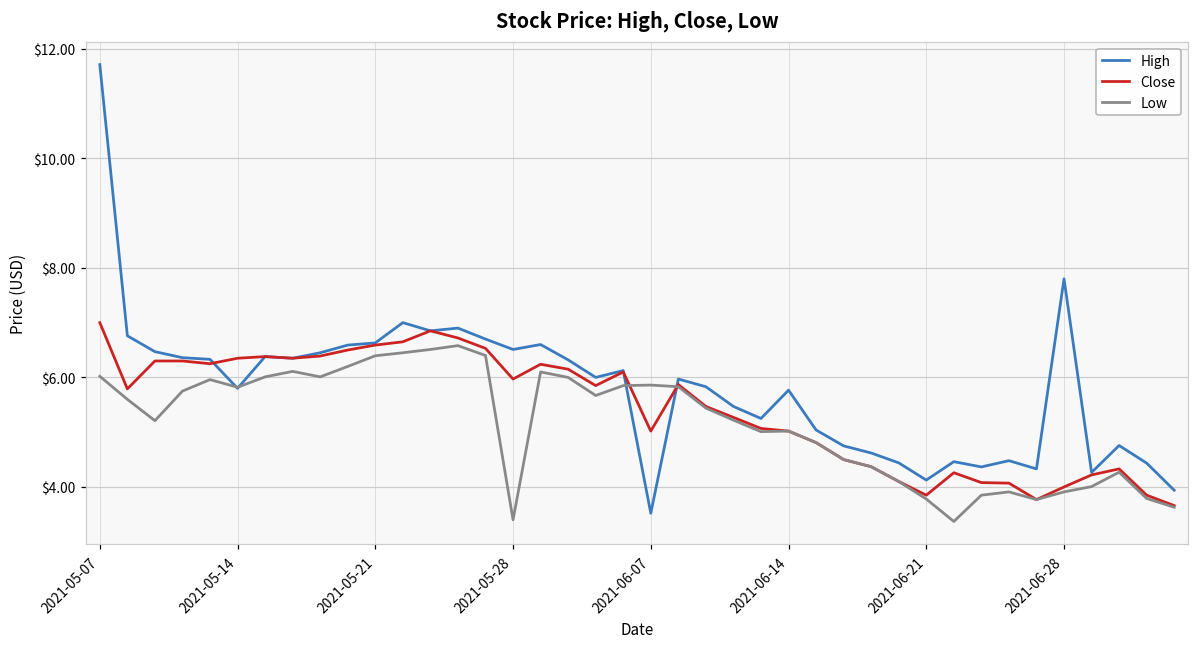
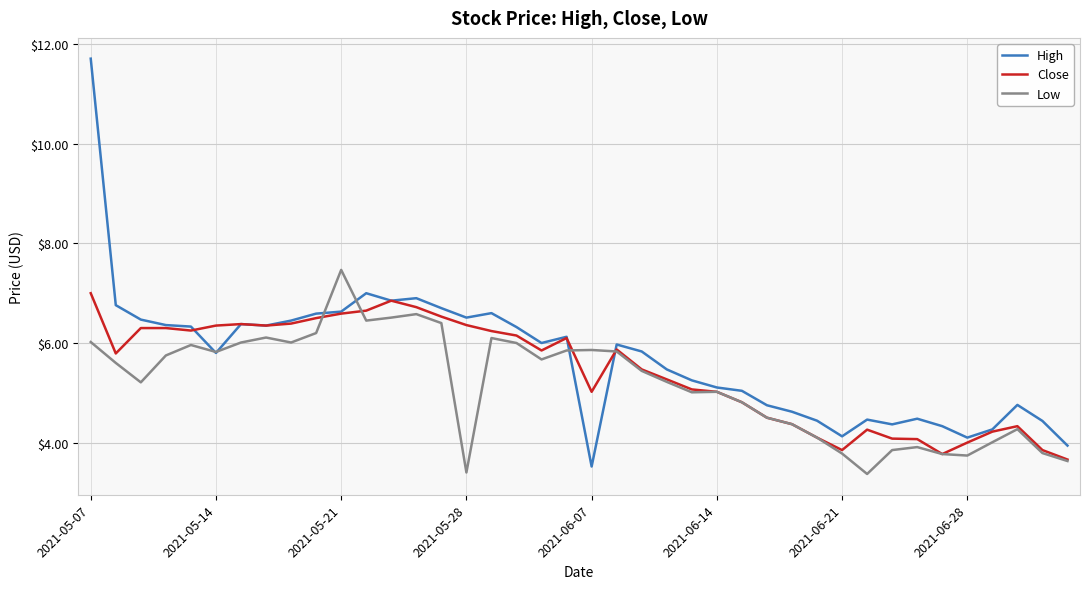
Low, 2021-05-21: $6.4 -> $7.5
Close, 2021-05-28: $6.0 -> $6.4
High, 2021-06-14: $5.8 -> $5.1
High, 2021-06-28: $7.8 -> $4.1
Low, 2021-06-28: $3.9 -> $3.7
